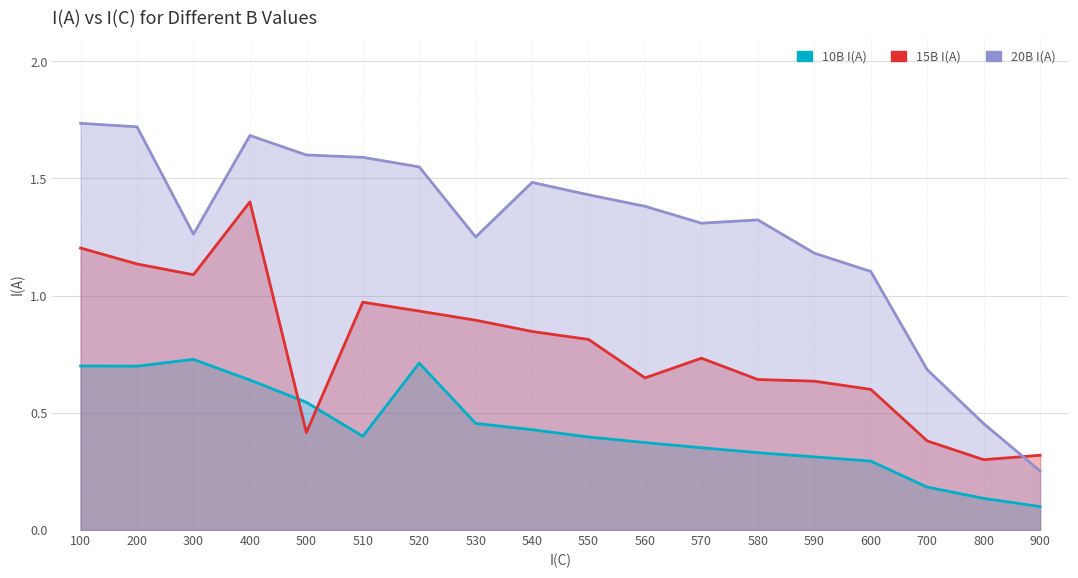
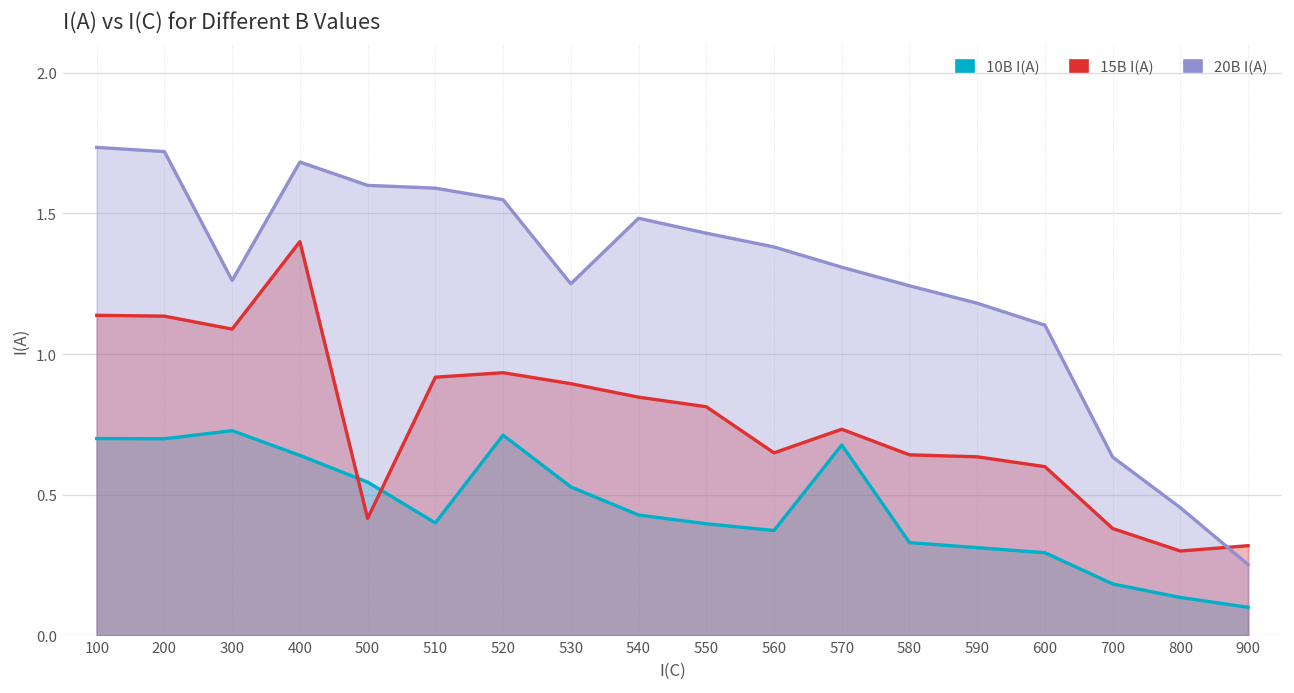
15B I(A), 100: 1.20 -> 1.14
15B I(A), 510: 0.97 -> 0.92
10B I(A), 530: 0.46 -> 0.53
10B I(A), 570: 0.35 -> 0.68
20B I(A), 580: 1.32 -> 1.24
20B I(A), 700: 0.68 -> 0.63
